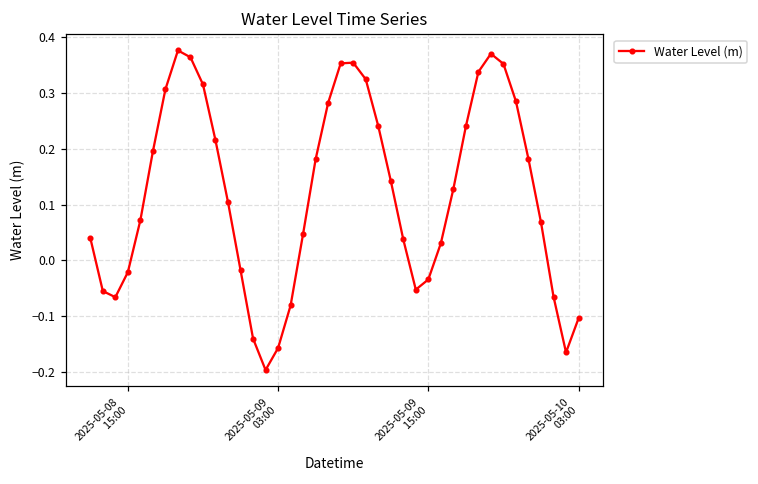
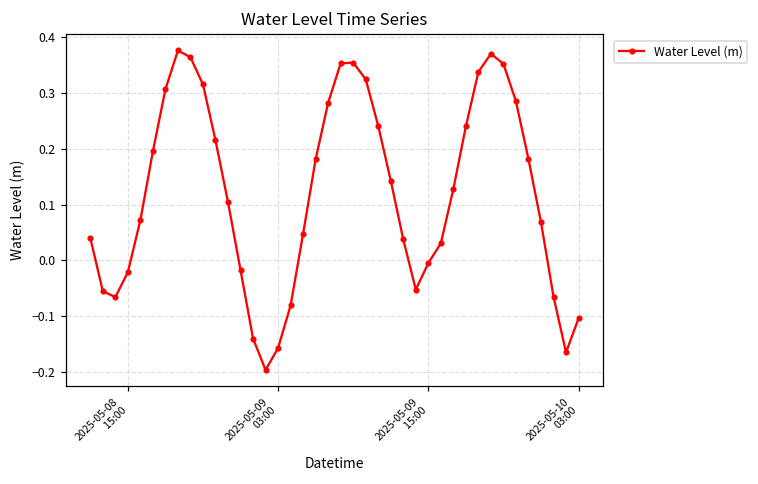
2025-05-09 15:00: -0.03 -> 0.00
